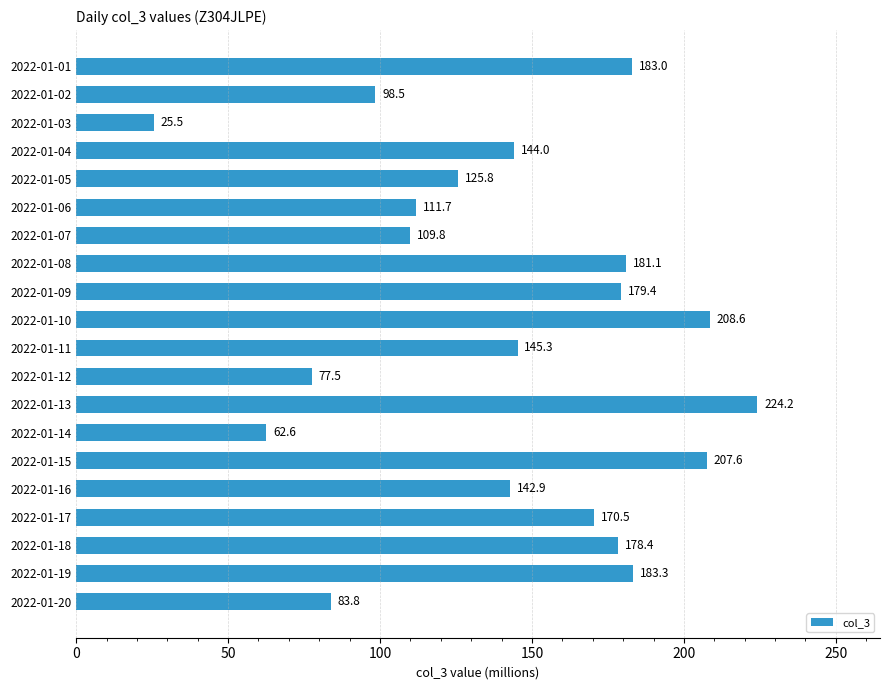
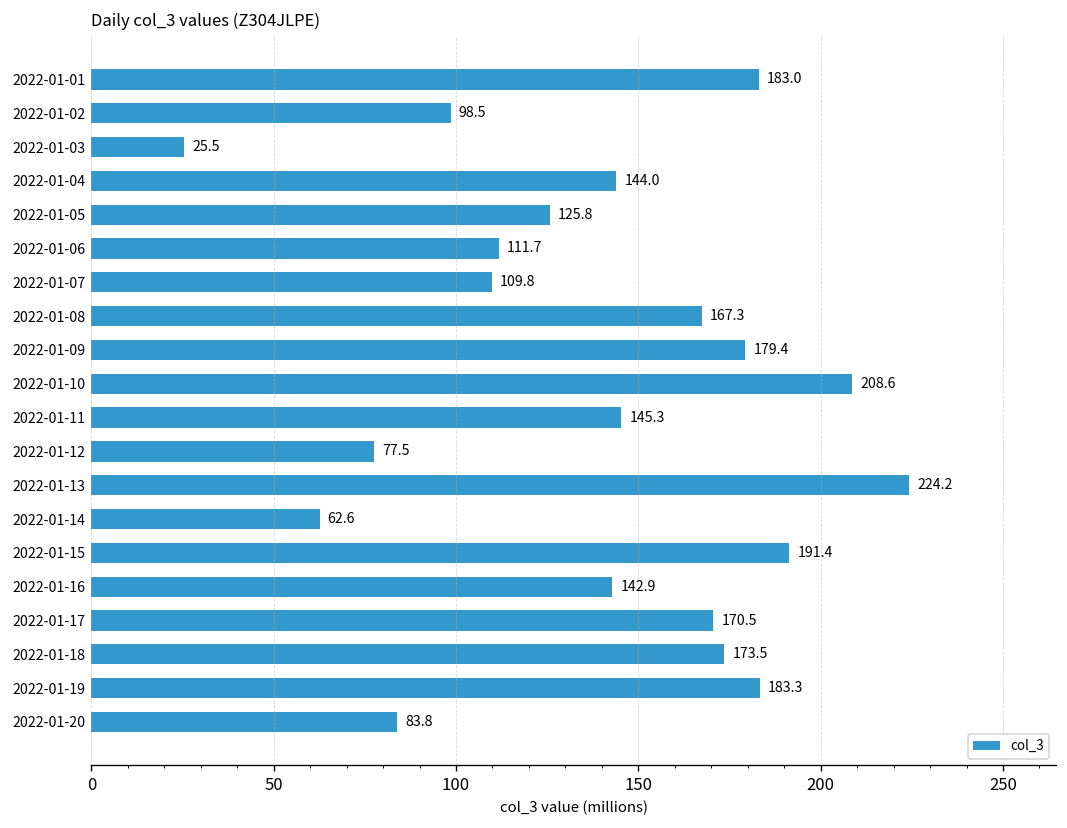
2022-01-08: 181.1 -> 167.3
2022-01-15: 207.6 -> 191.4
2022-01-18: 178.4 -> 173.5
